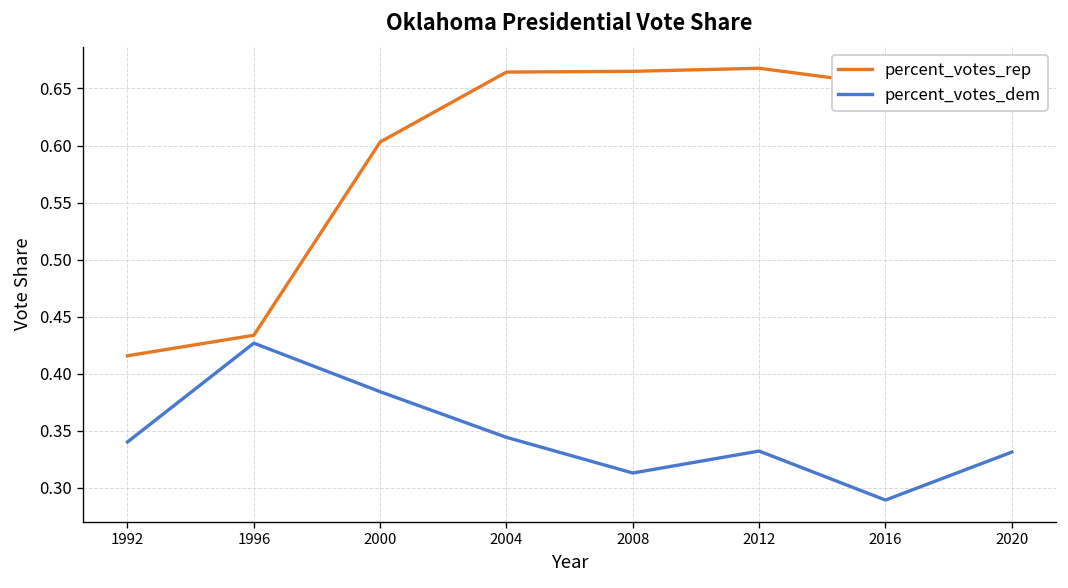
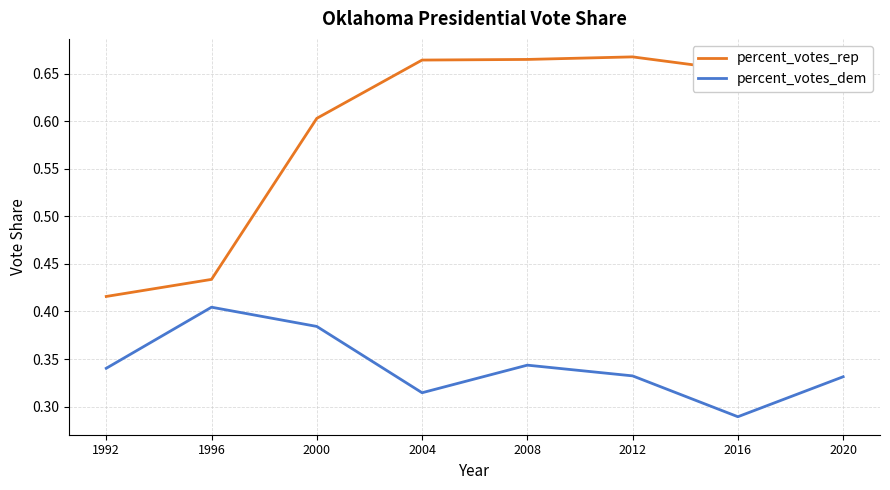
percent_votes_dem, 1996: 0.43 -> 0.40
percent_votes_dem, 2004: 0.34 -> 0.31
percent_votes_dem, 2008: 0.31 -> 0.34
